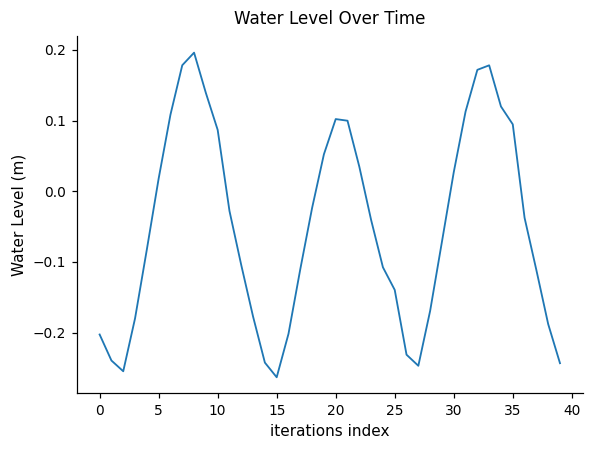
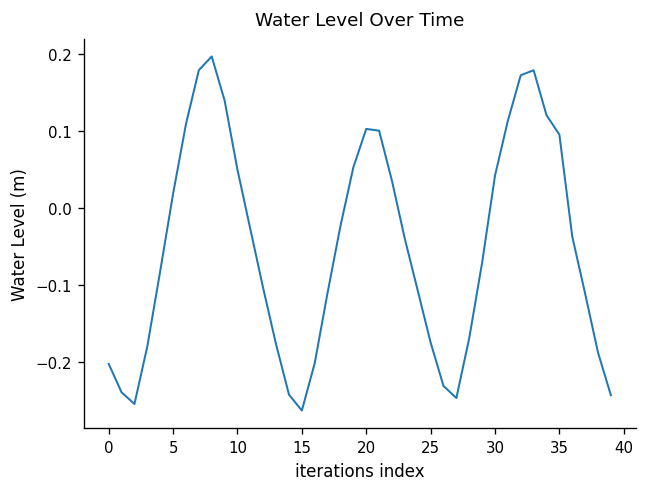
10: 0.09 -> 0.05
25: -0.14 -> -0.17
30: 0.03 -> 0.04
